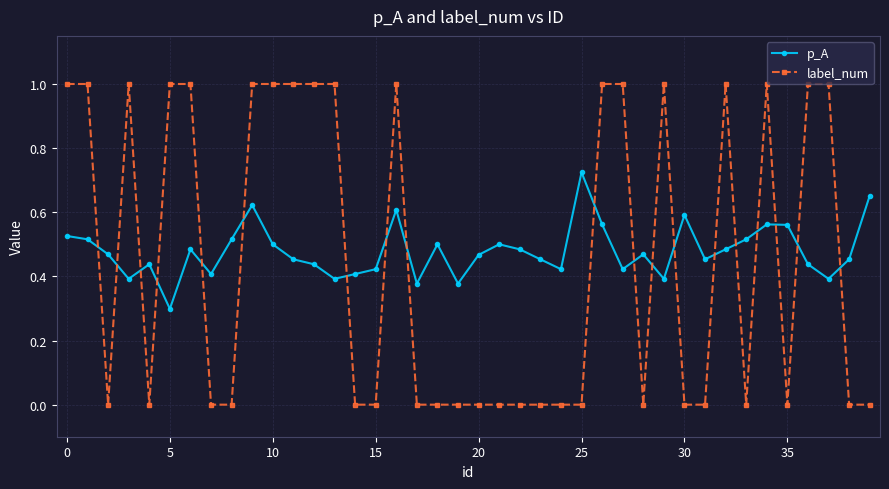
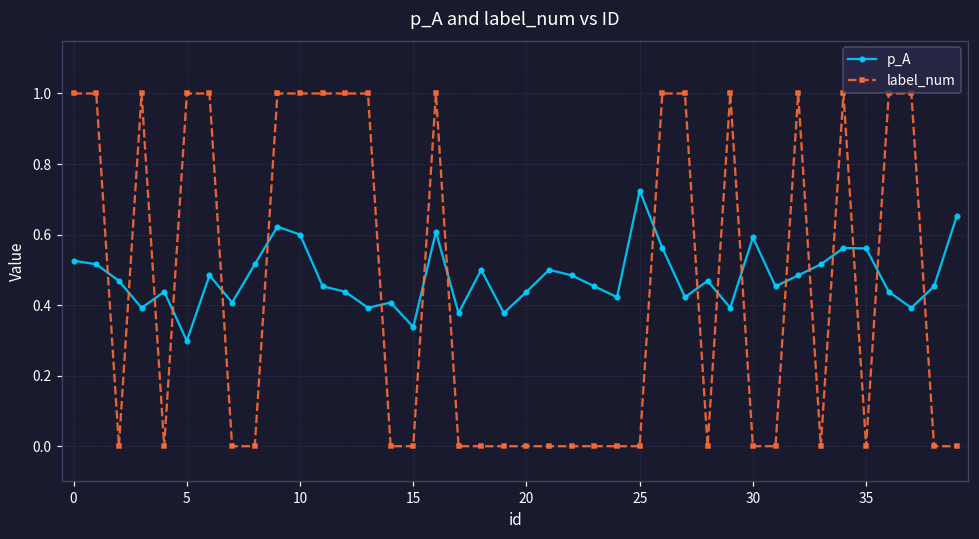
p_A, 10: 0.5 -> 0.6
p_A, 15: 0.42 -> 0.34
p_A, 20: 0.47 -> 0.44
